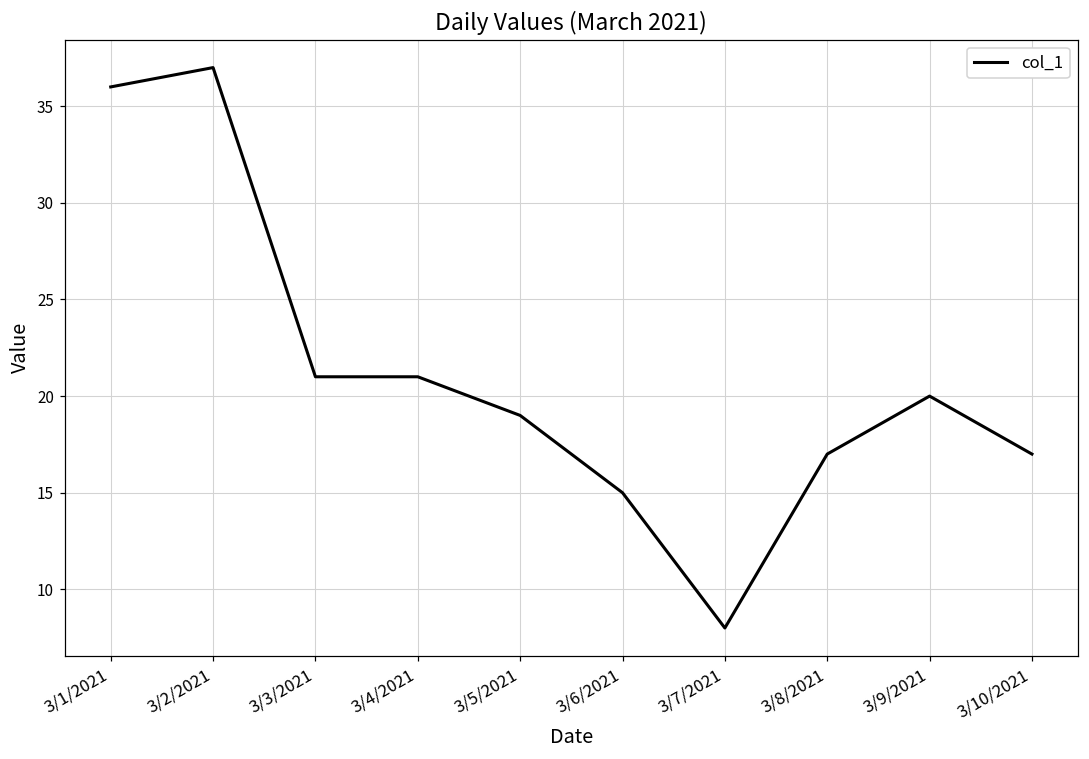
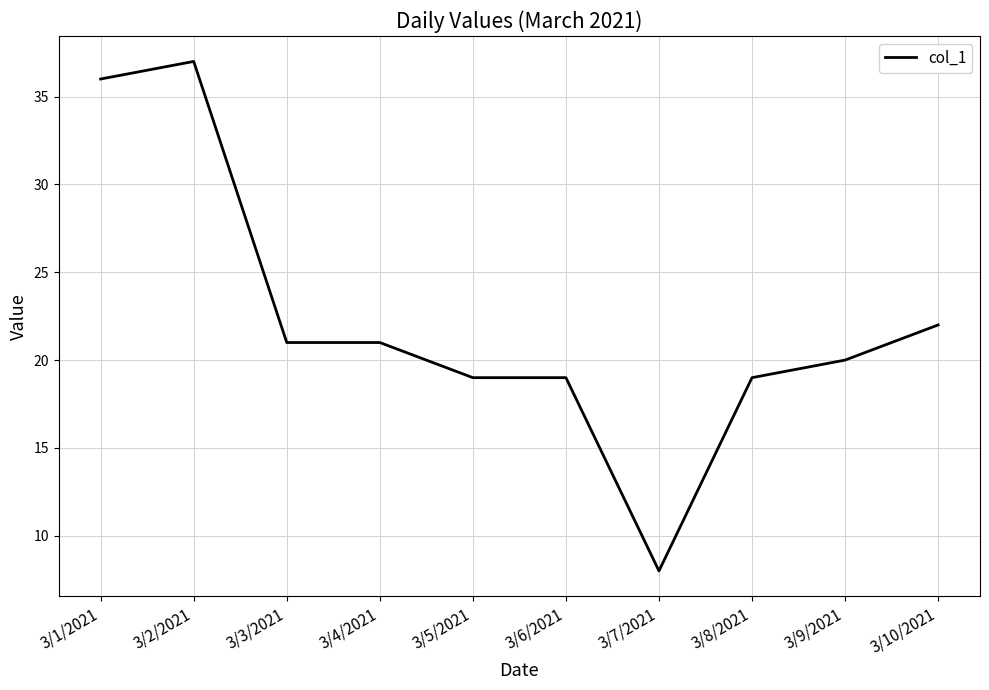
3/6/2021: 15 -> 19
3/8/2021: 17 -> 19
3/10/2021: 17 -> 22
